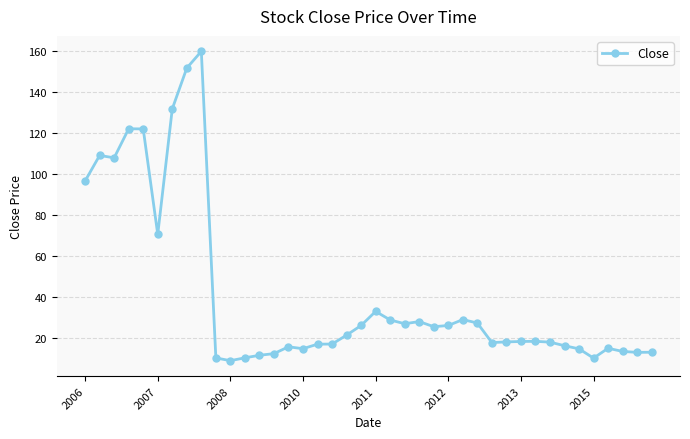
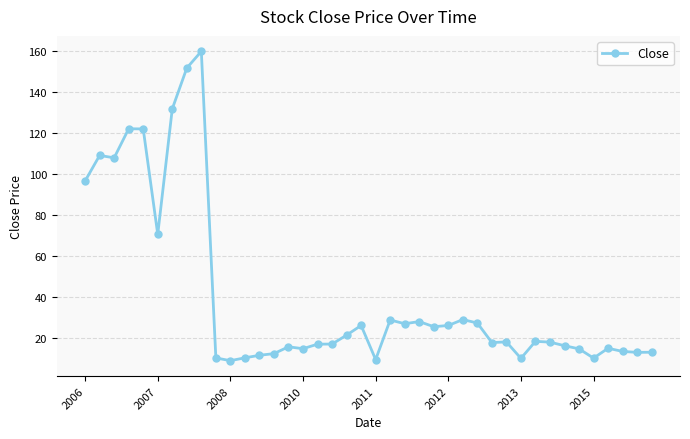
2011: 33 -> 10
2013: 18 -> 10
